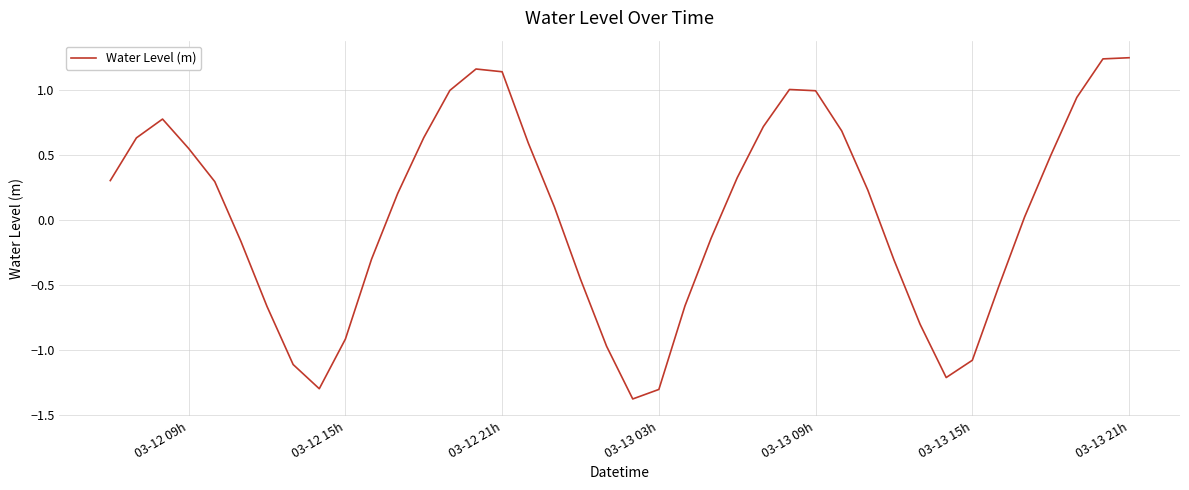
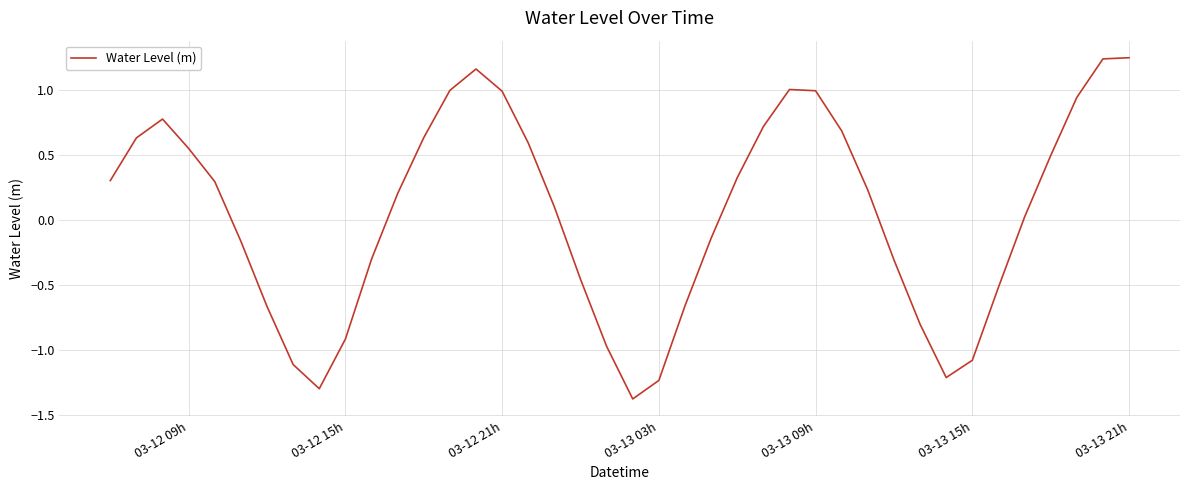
03-12 21h: 1.14 -> 0.99
03-13 03h: -1.30 -> -1.23
